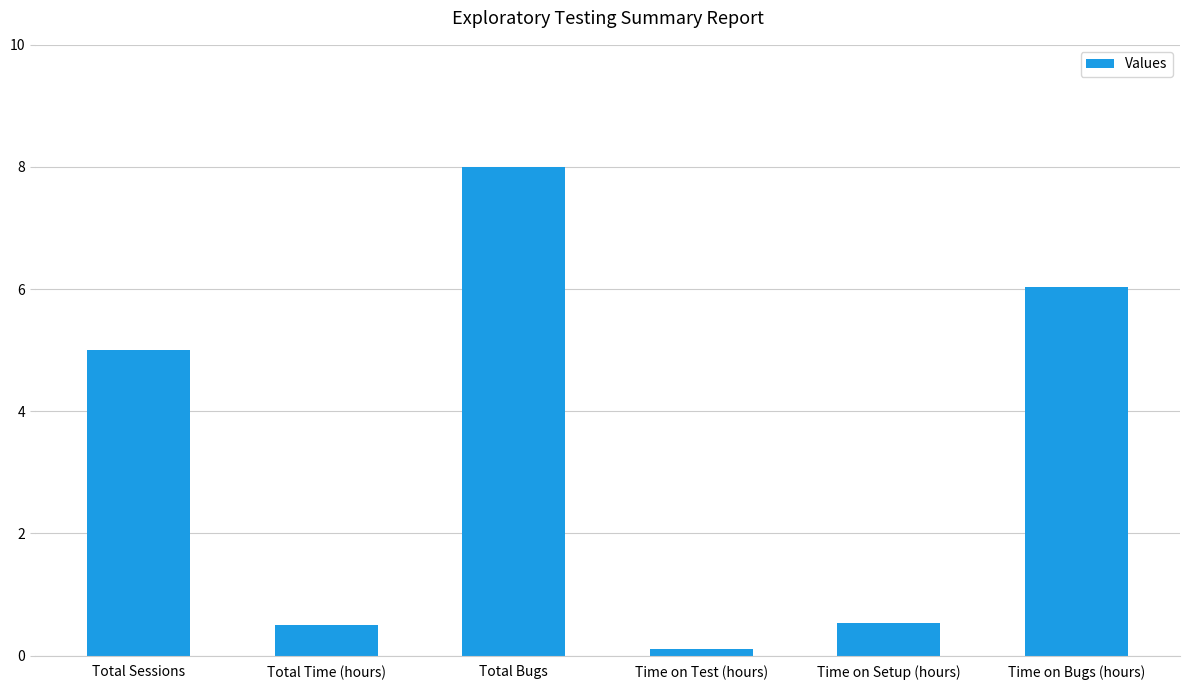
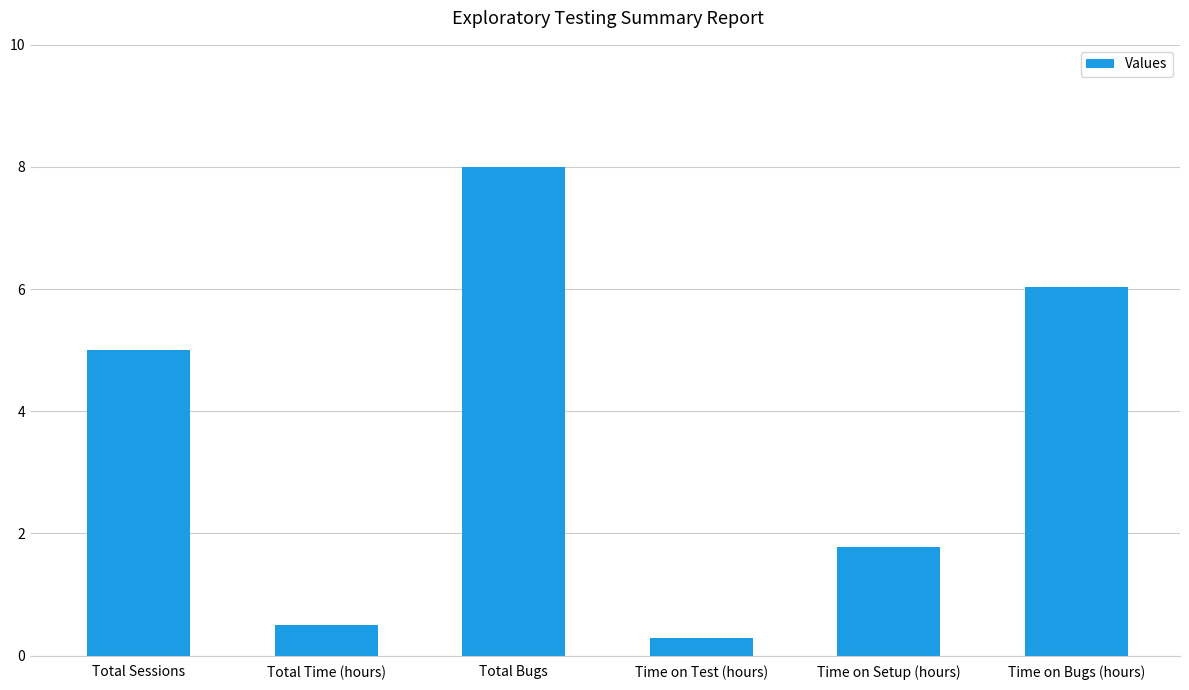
Time on Test (hours): 0.1 -> 0.3
Time on Setup (hours): 0.5 -> 1.8
